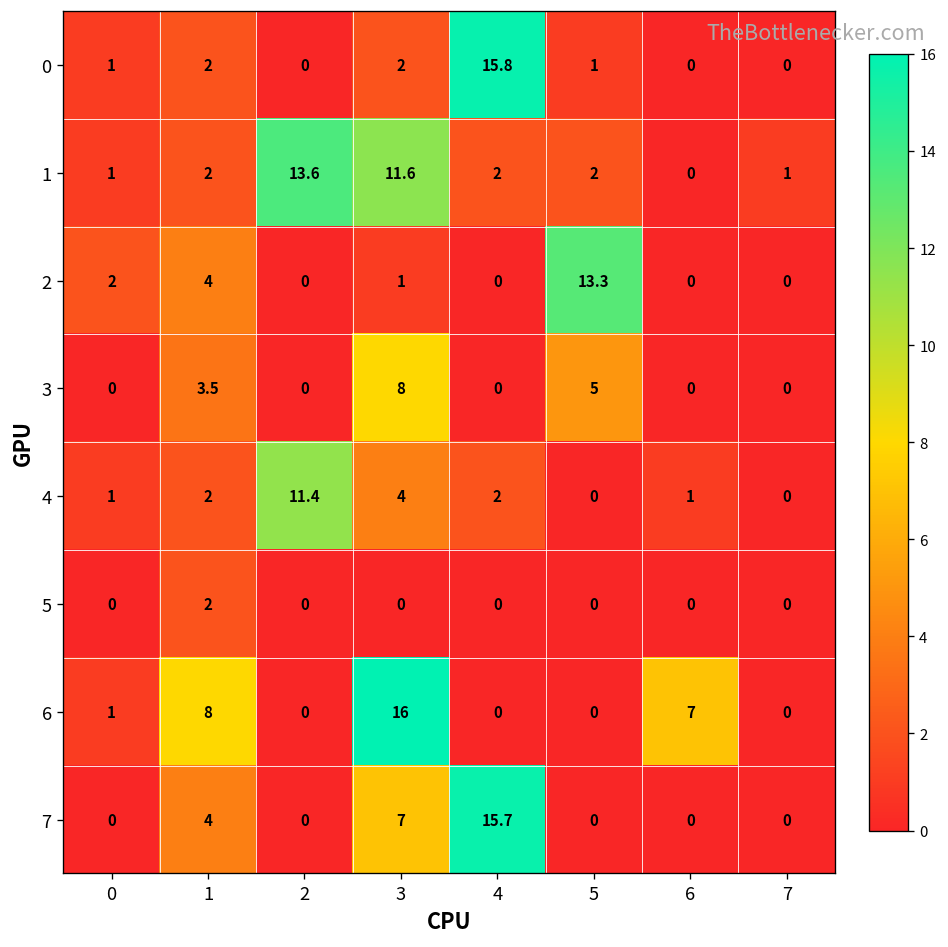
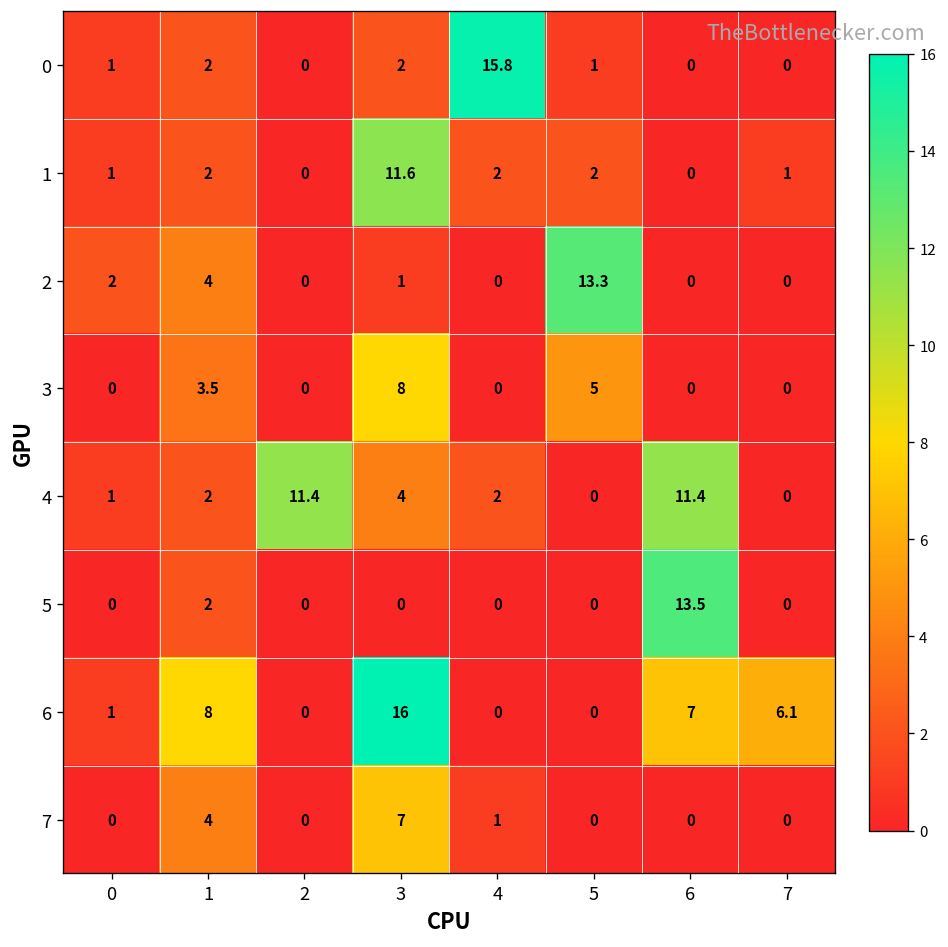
1, 2: 13.6 -> 0
4, 6: 1 -> 11.4
5, 6: 0 -> 13.5
6, 7: 0 -> 6.1
7, 4: 15.7 -> 1
